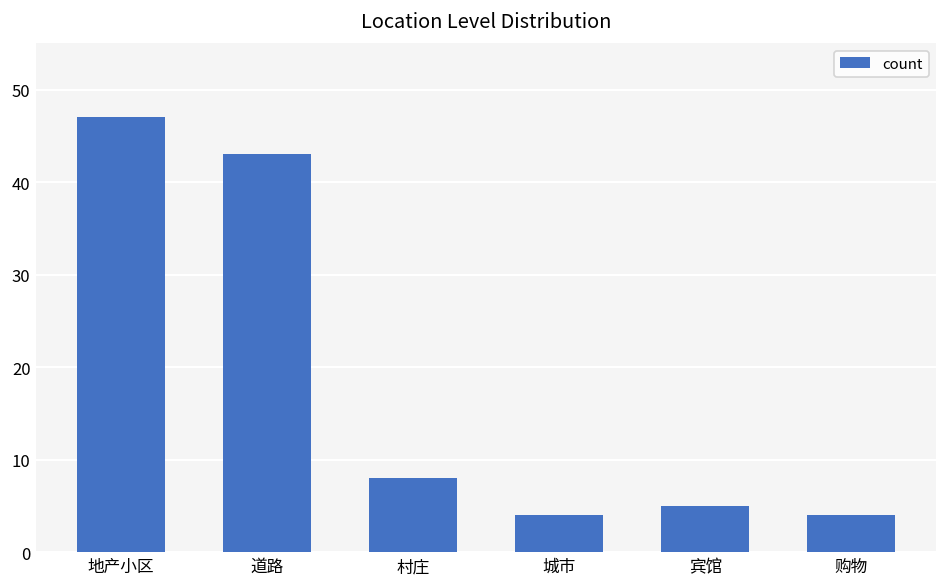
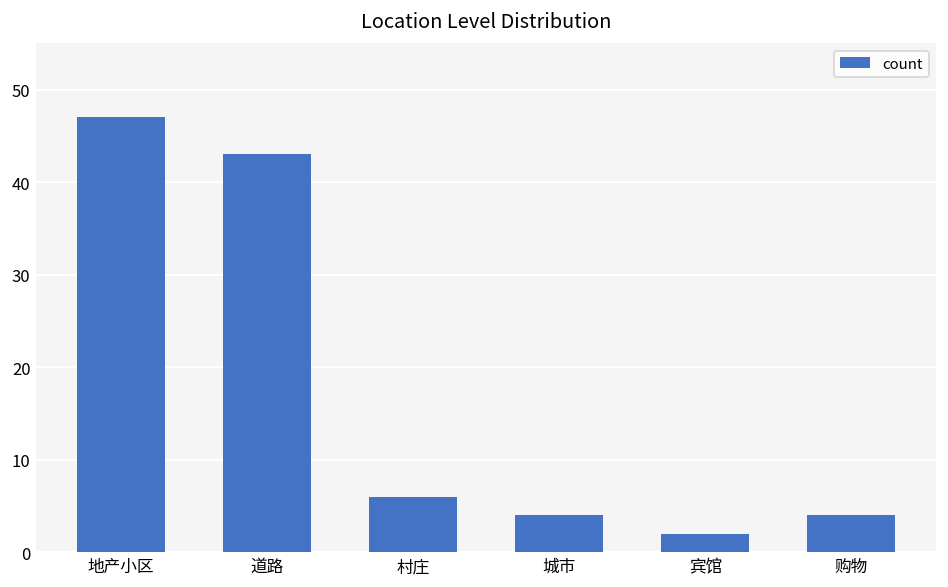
村庄: 8 -> 6
宾馆: 5 -> 2
